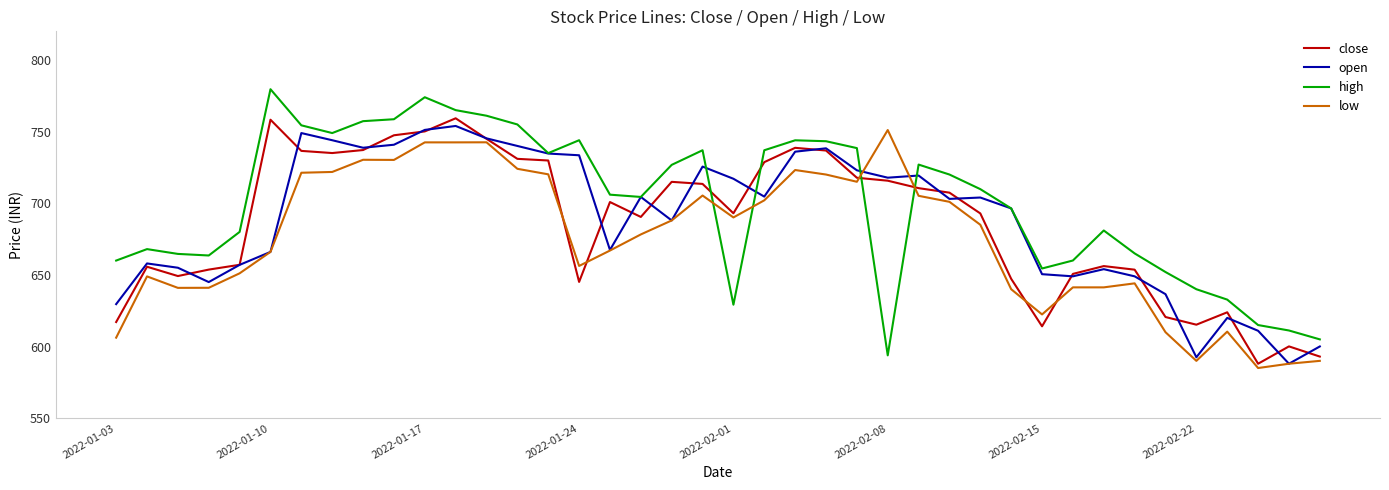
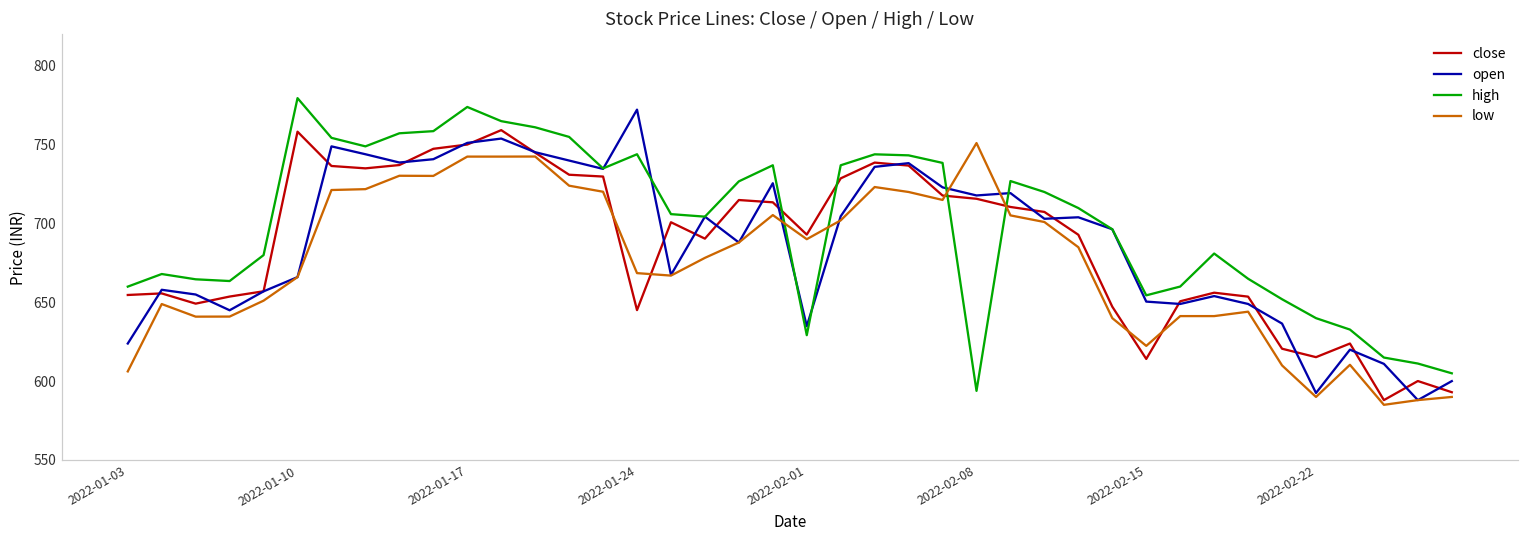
close, 2022-01-03: 617 -> 655
open, 2022-01-03: 630 -> 624
open, 2022-01-24: 734 -> 772
low, 2022-01-24: 656 -> 669
open, 2022-02-01: 717 -> 635
